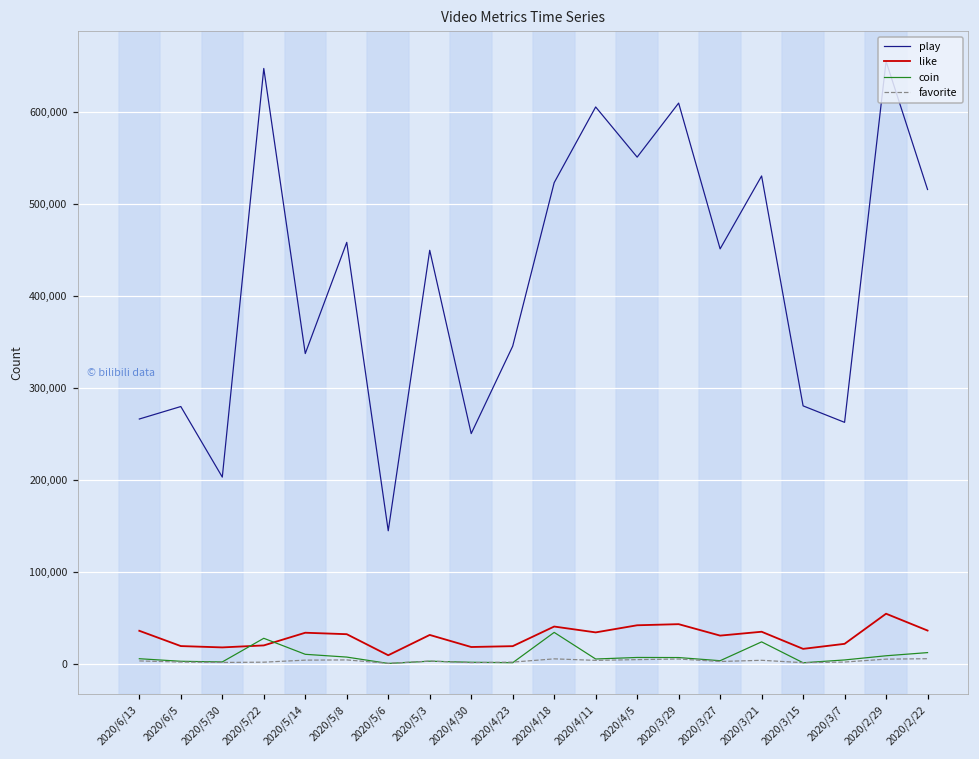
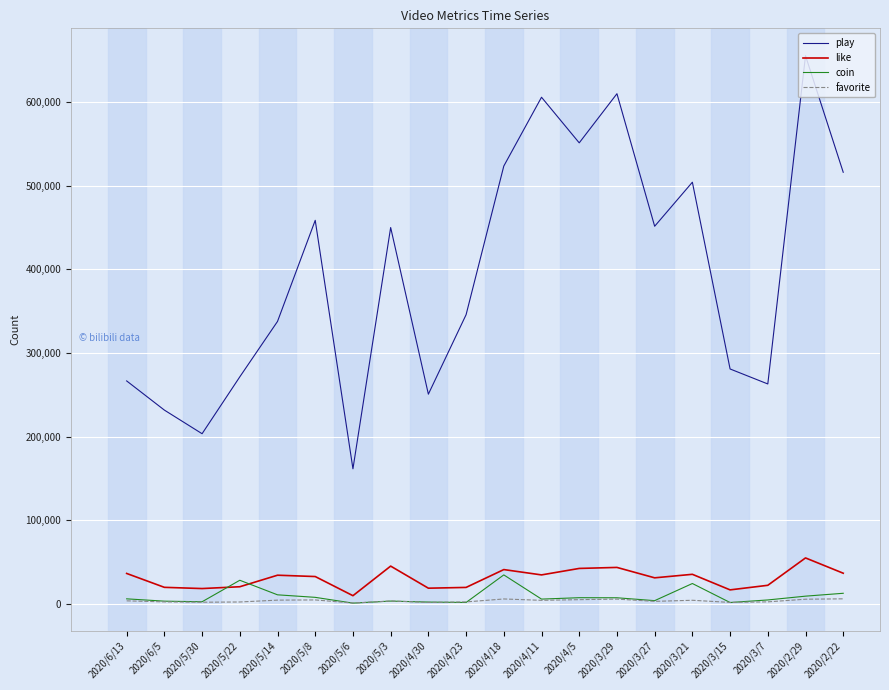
play, 2020/6/5: 280,000 -> 230,000
play, 2020/5/22: 650,000 -> 270,000
play, 2020/5/6: 140,000 -> 160,000
like, 2020/5/3: 30,000 -> 40,000
play, 2020/3/21: 530,000 -> 500,000
